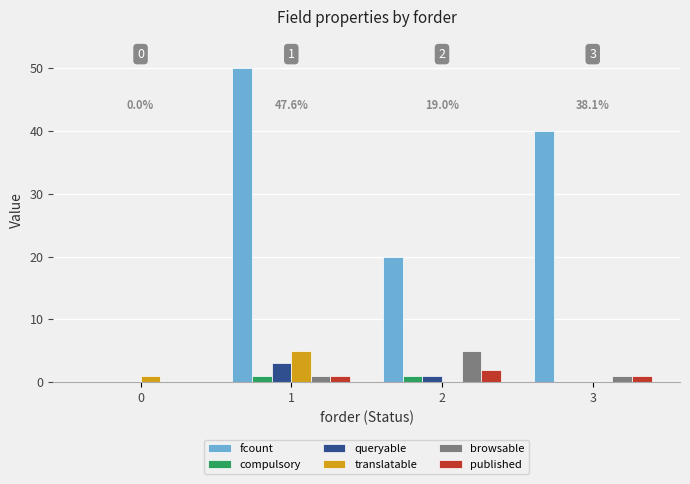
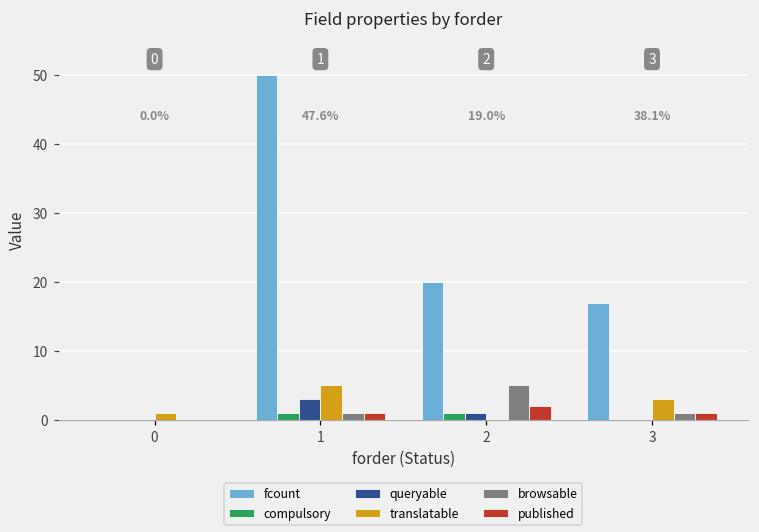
fcount, 3: 40 -> 17
translatable, 3: 0 -> 3
